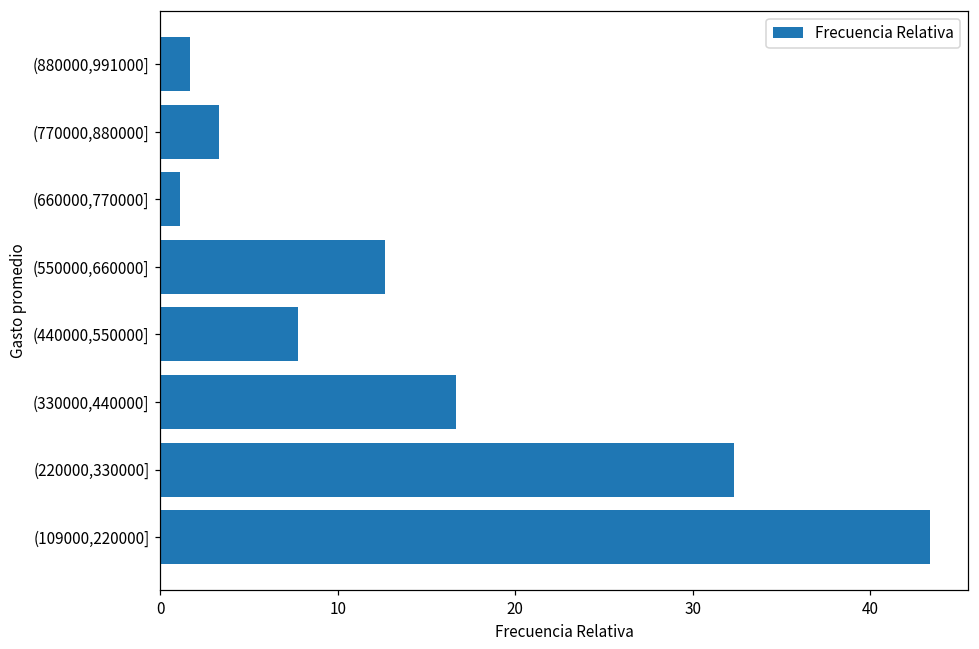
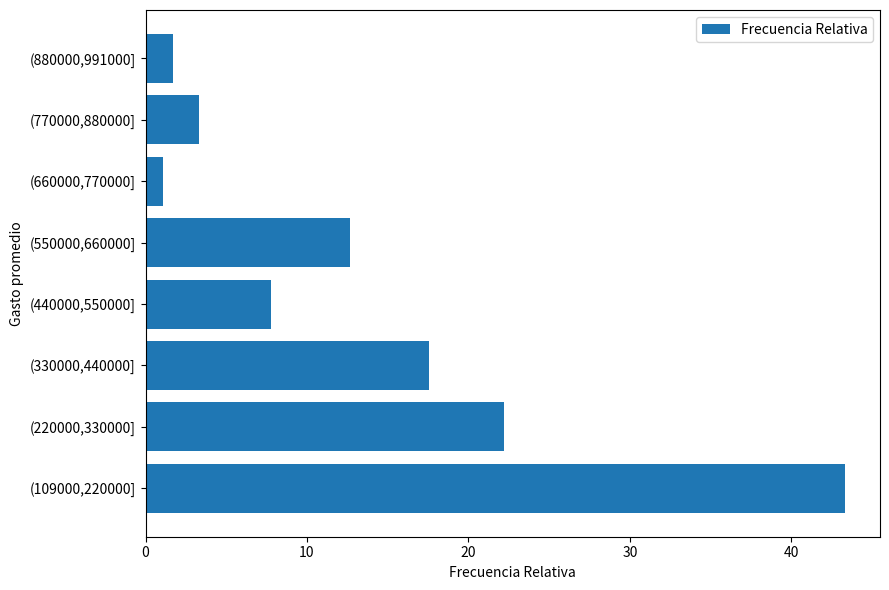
(330000,440000]: 16.7 -> 17.5
(220000,330000]: 32.3 -> 22.2
